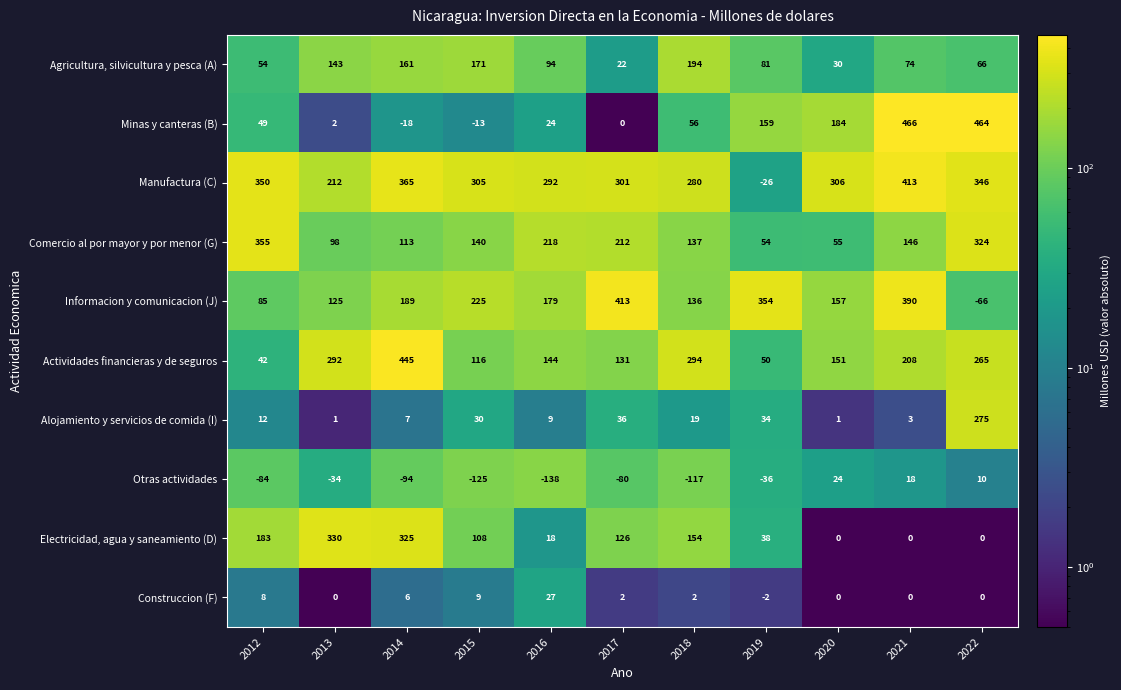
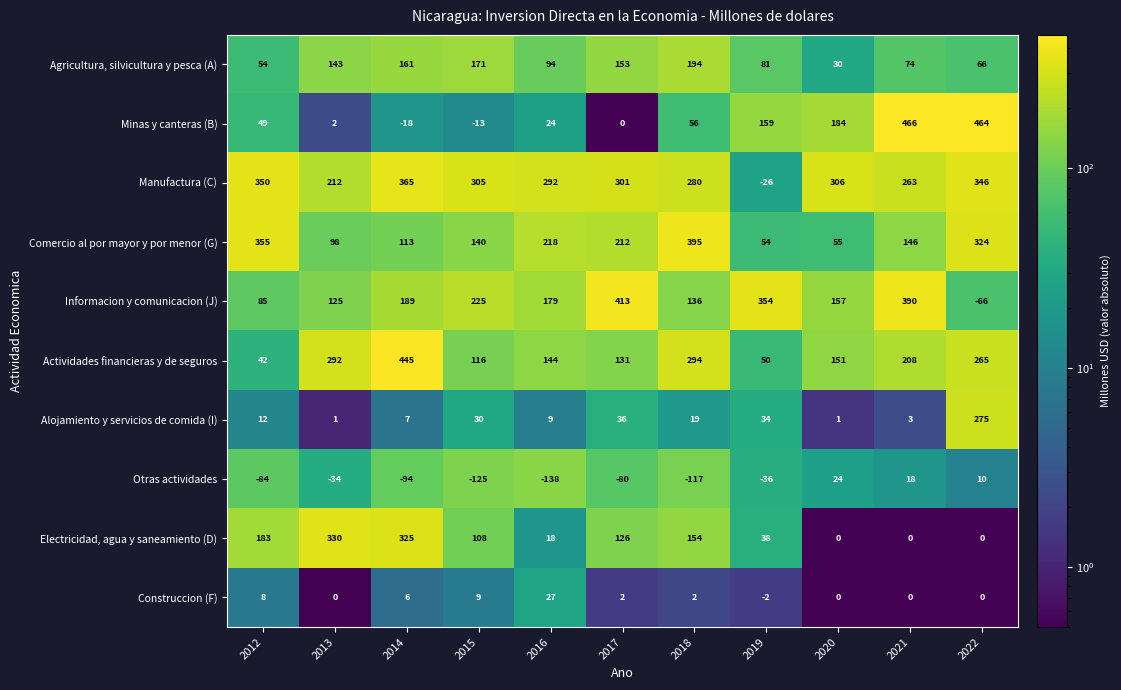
Agricultura, silvicultura y pesca (A), 2017: 22 -> 153
Manufactura (C), 2021: 413 -> 263
Comercio al por mayor y por menor (G), 2018: 137 -> 395
